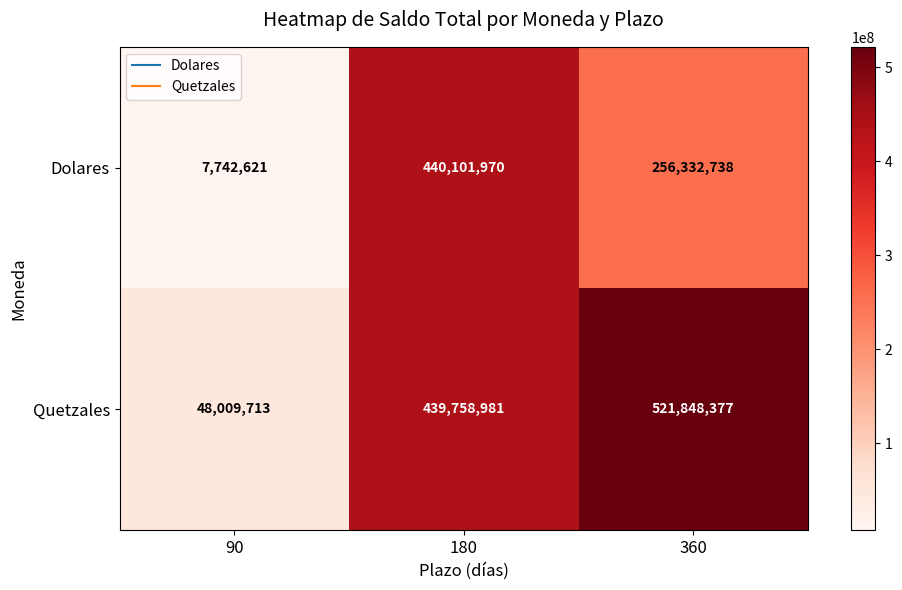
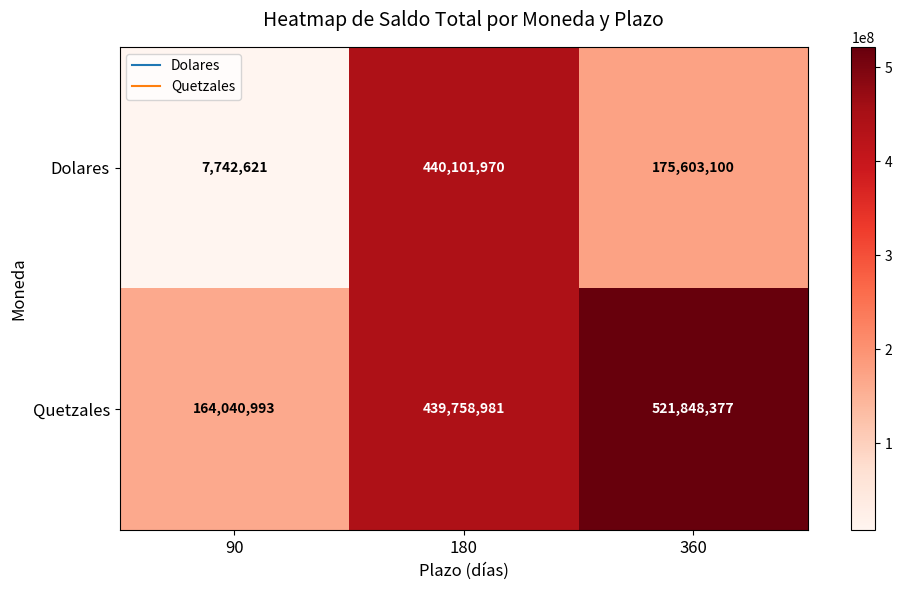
Dolares, 360: 256,332,738 -> 175,603,100
Quetzales, 90: 48,009,713 -> 164,040,993
